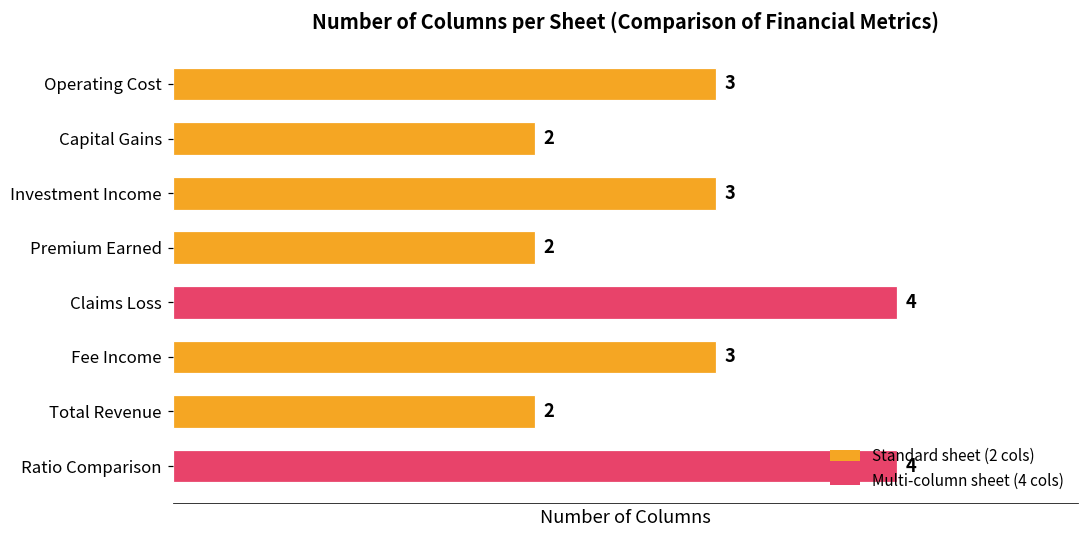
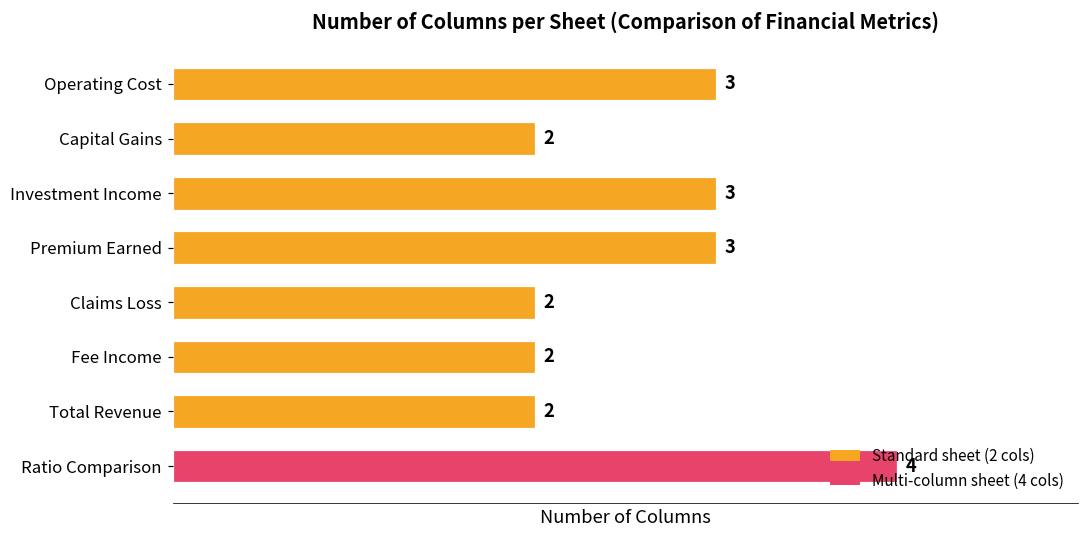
Premium Earned: 2 -> 3
Claims Loss: 4 -> 2
Fee Income: 3 -> 2
